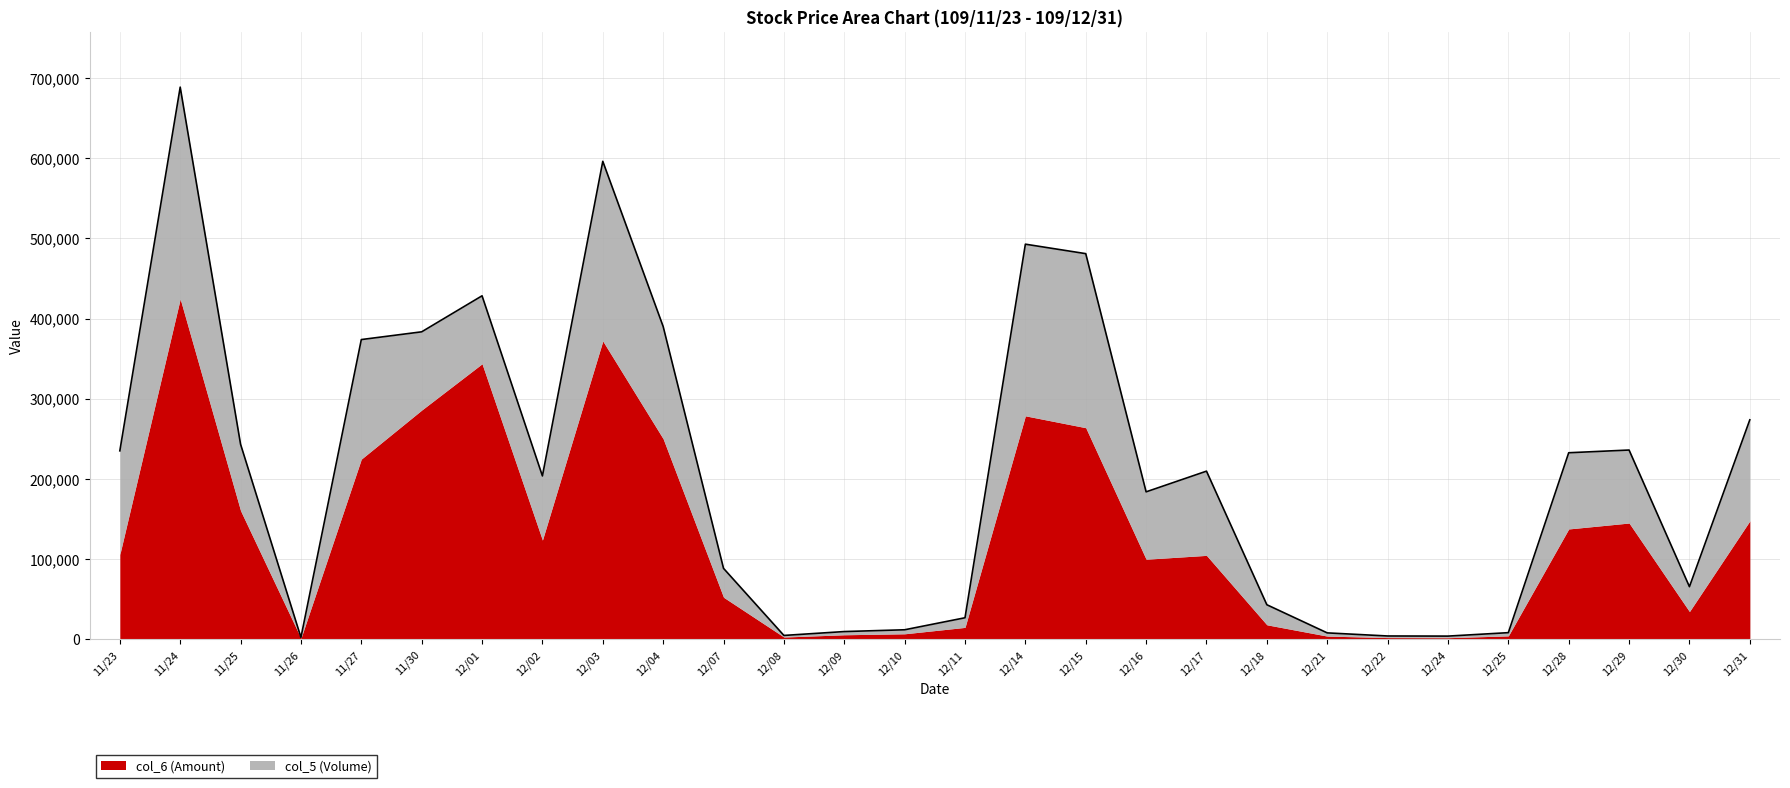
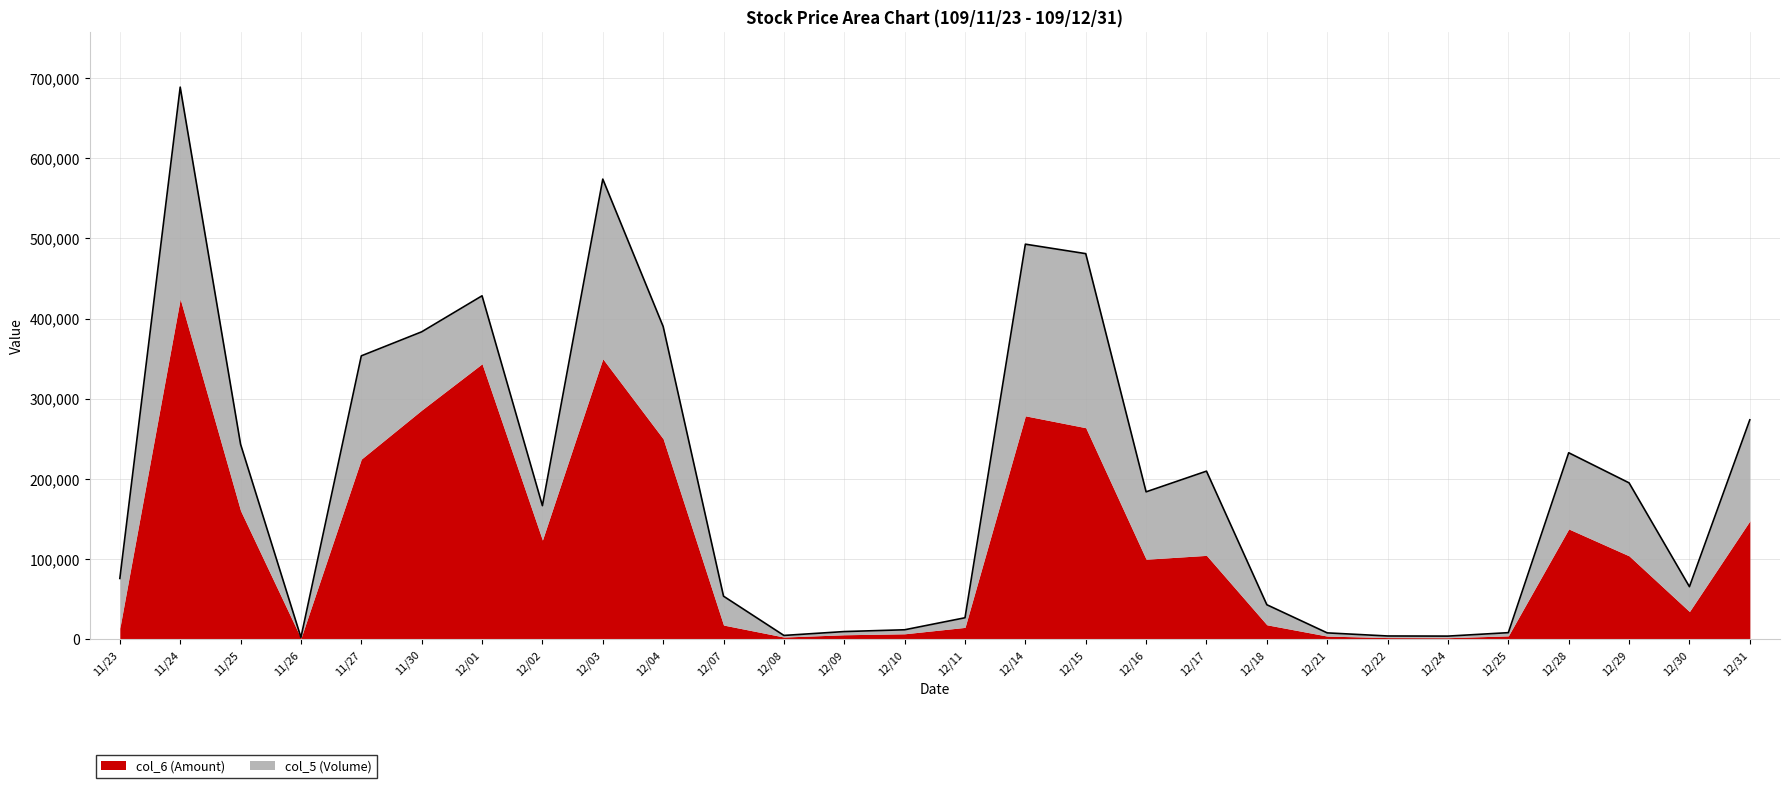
col_6 (Amount), 11/23: 110,000 -> 10,000
col_5 (Volume), 11/23: 130,000 -> 60,000
col_5 (Volume), 11/27: 150,000 -> 130,000
col_5 (Volume), 12/02: 80,000 -> 40,000
col_6 (Amount), 12/03: 370,000 -> 350,000
col_6 (Amount), 12/07: 50,000 -> 20,000
col_6 (Amount), 12/29: 150,000 -> 100,000
